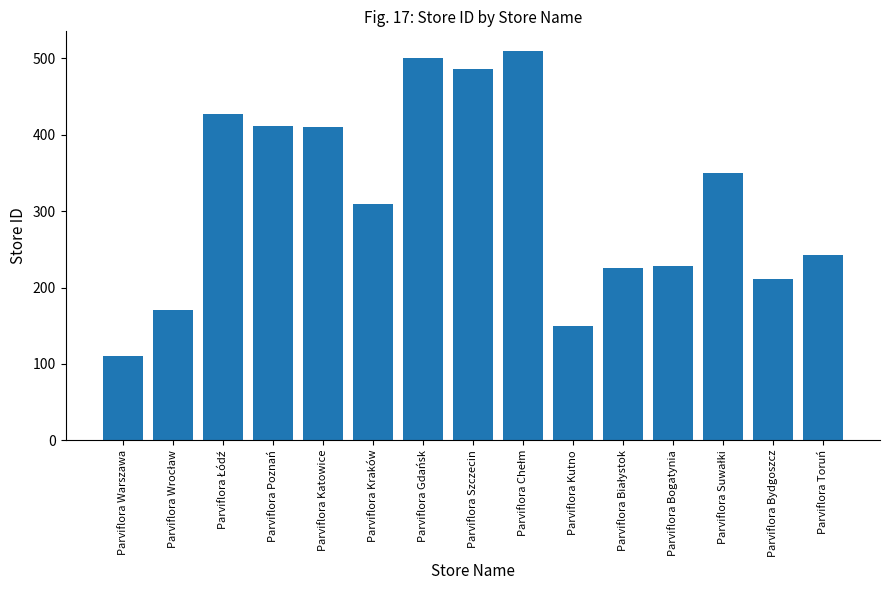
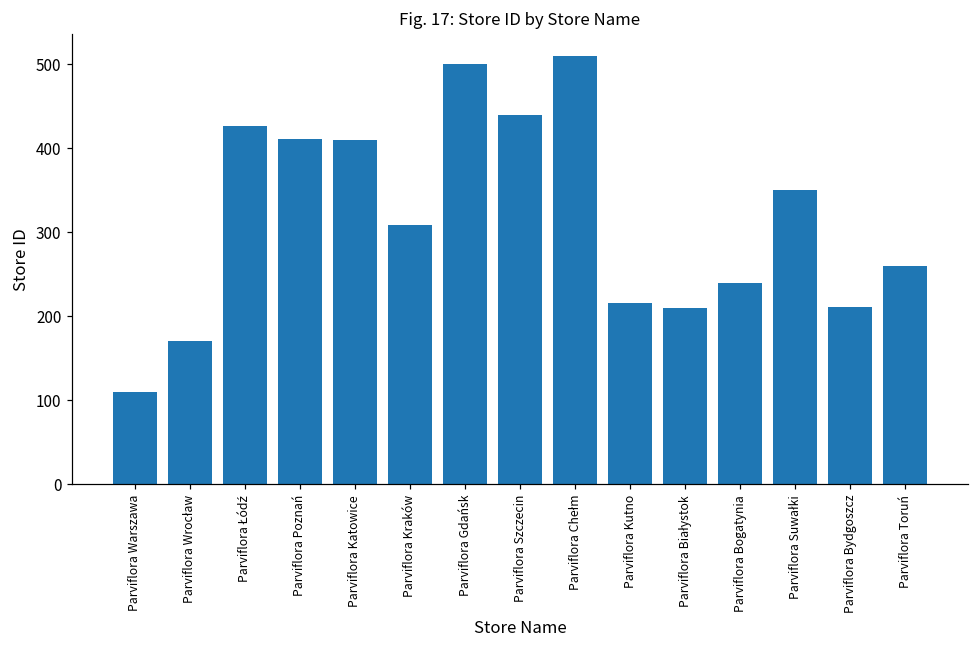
Parviflora Szczecin: 490 -> 440
Parviflora Kutno: 150 -> 220
Parviflora Białystok: 230 -> 210
Parviflora Bogatynia: 230 -> 240
Parviflora Toruń: 240 -> 260
